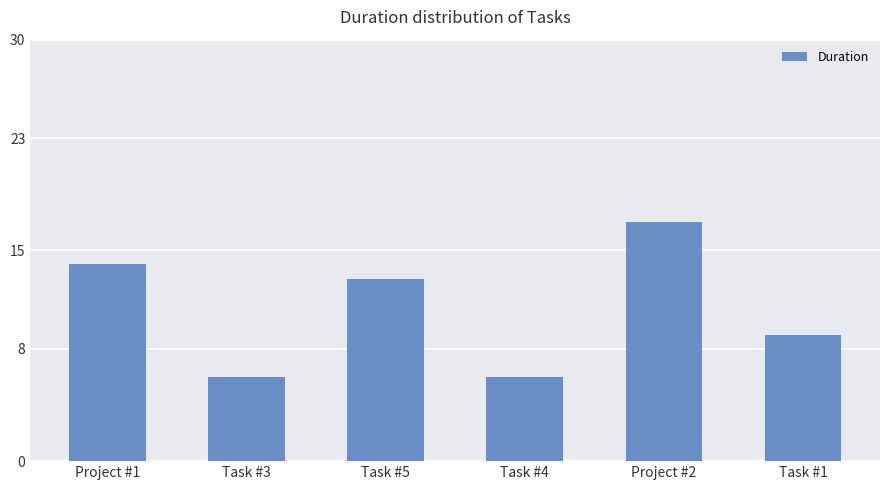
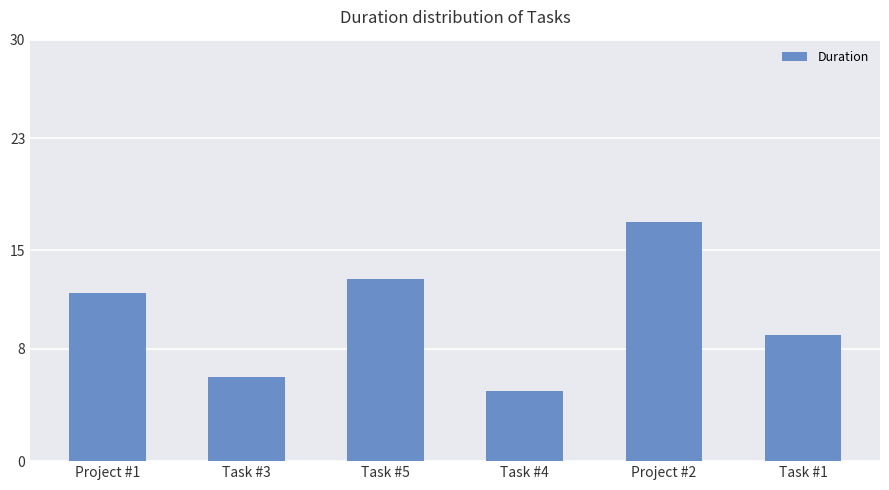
Project #1: 14 -> 12
Task #4: 6 -> 5
